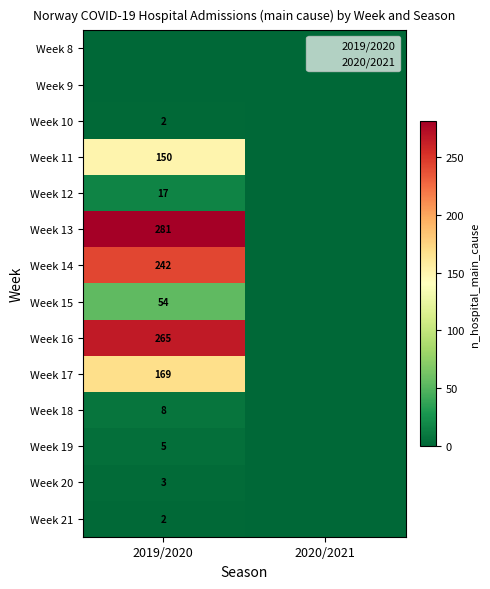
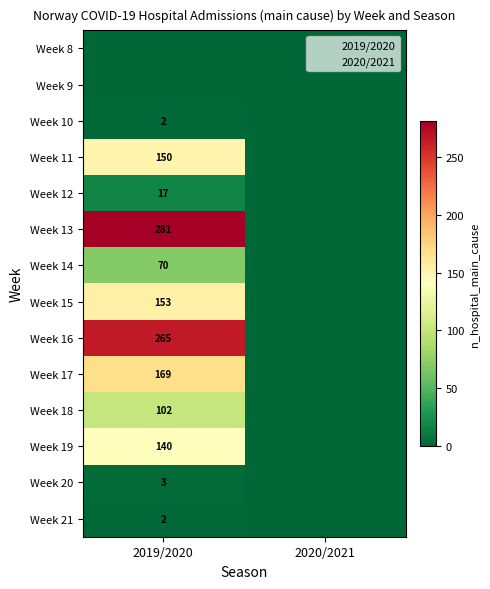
Week 14, 2019/2020: 242 -> 70
Week 15, 2019/2020: 54 -> 153
Week 18, 2019/2020: 8 -> 102
Week 19, 2019/2020: 5 -> 140
